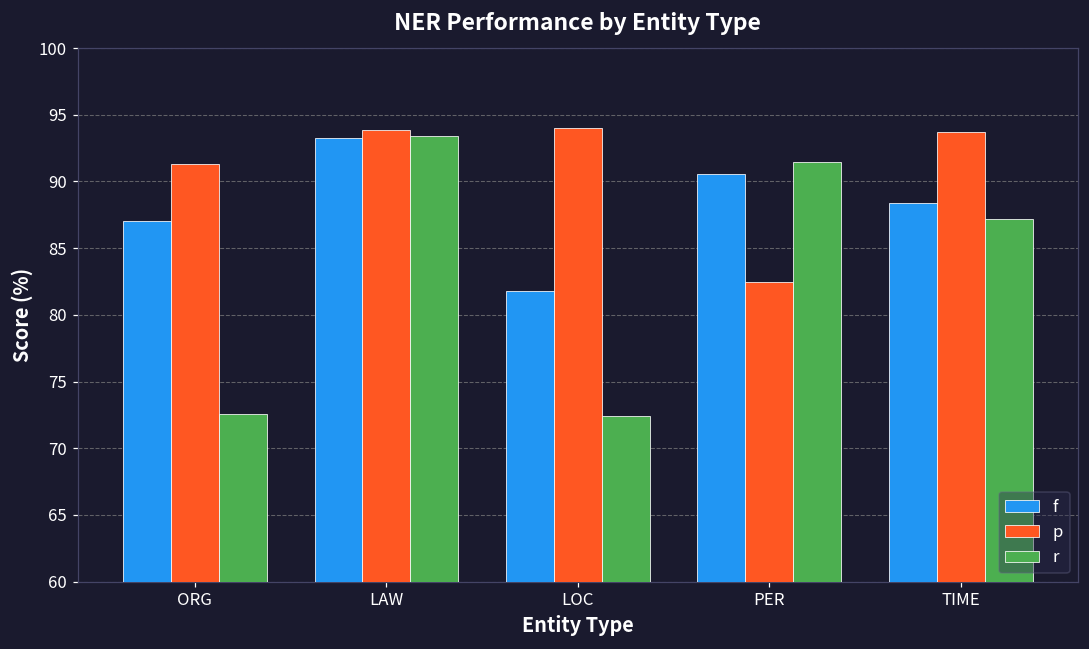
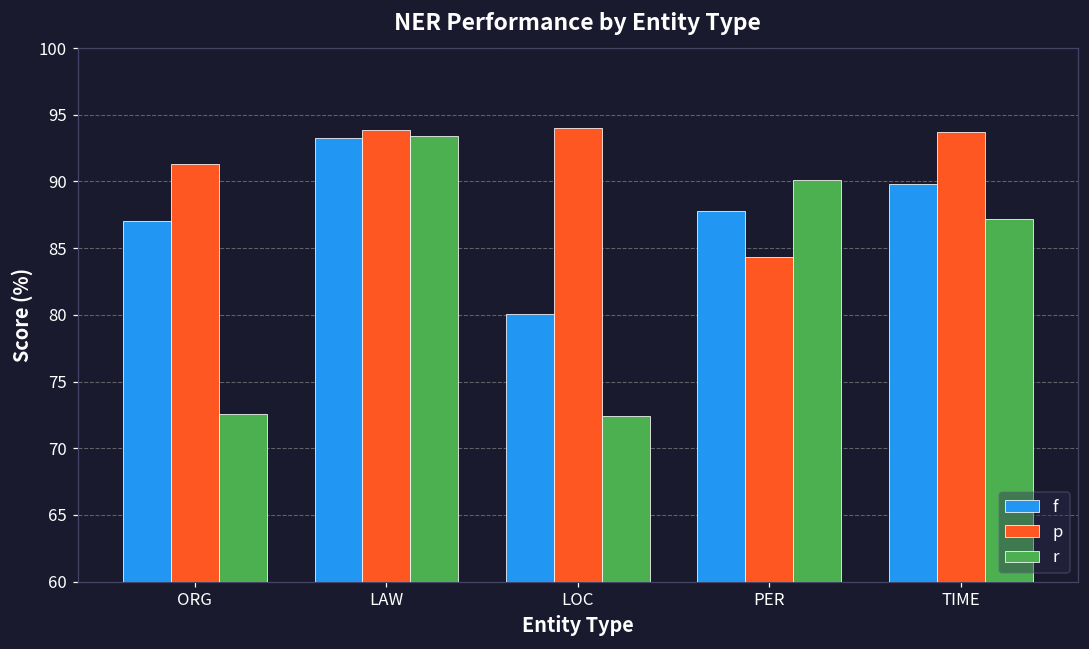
f, LOC: 81.8 -> 80.0
f, PER: 90.5 -> 87.8
p, PER: 82.5 -> 84.3
r, PER: 91.5 -> 90.1
f, TIME: 88.4 -> 89.8
